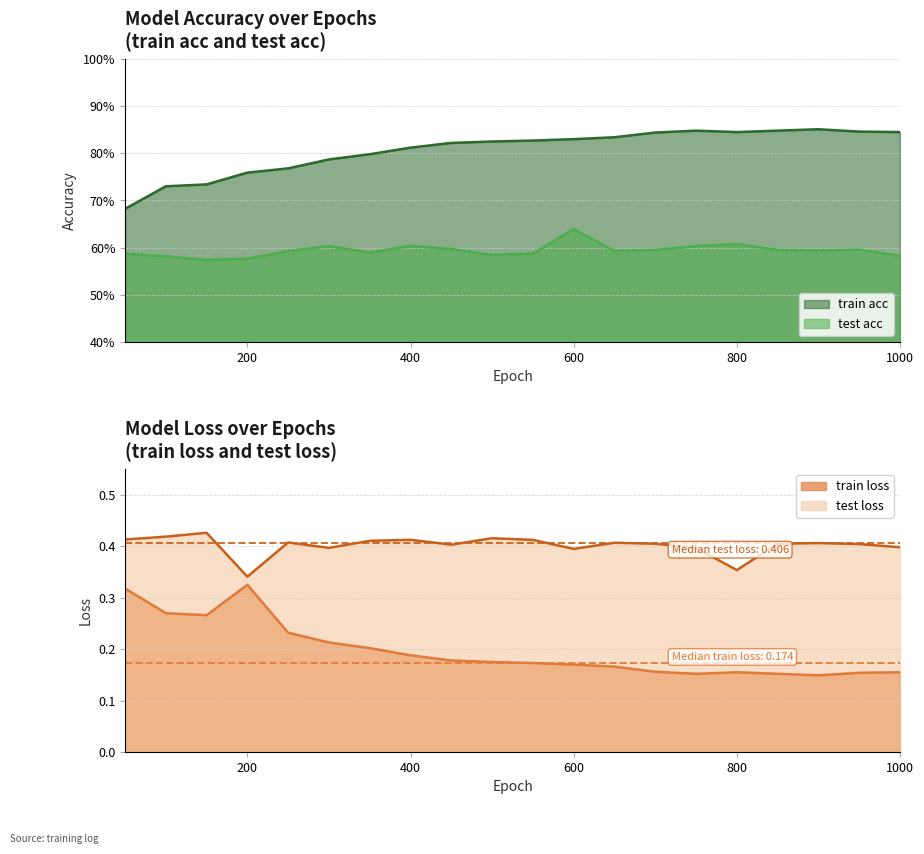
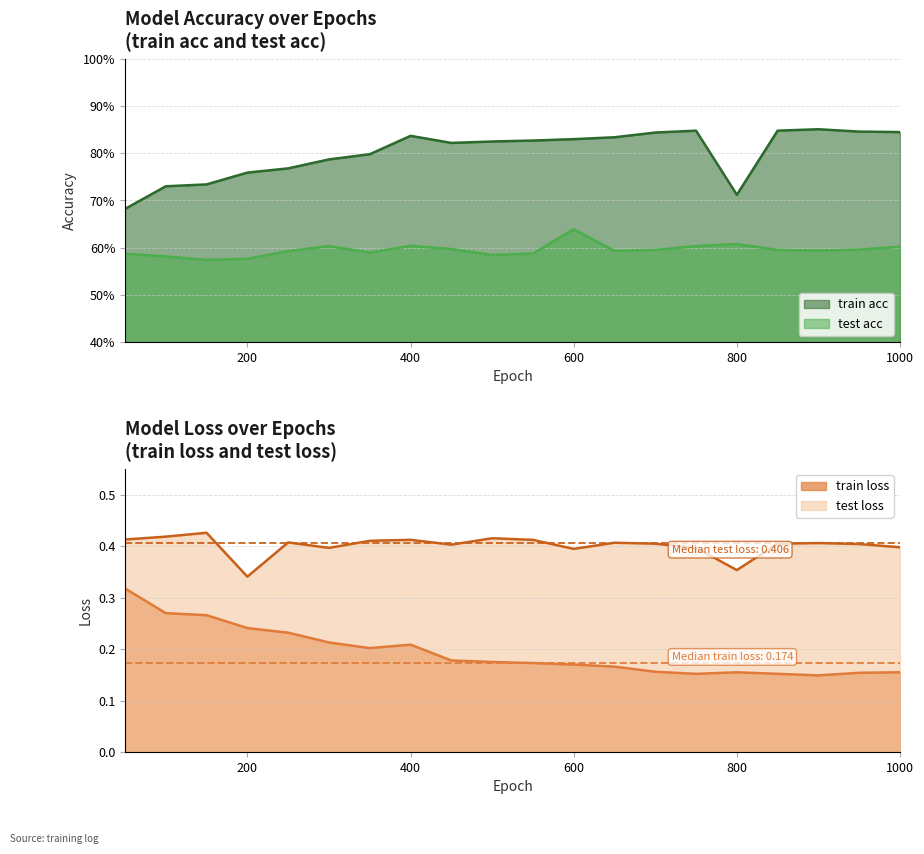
Model Accuracy over Epochs (train acc and test acc), train acc, 400: 81% -> 84%
Model Accuracy over Epochs (train acc and test acc), train acc, 800: 85% -> 71%
Model Accuracy over Epochs (train acc and test acc), test acc, 1000: 58% -> 60%
Model Loss over Epochs (train loss and test loss), train loss, 200: 0.33 -> 0.24
Model Loss over Epochs (train loss and test loss), train loss, 400: 0.19 -> 0.21
